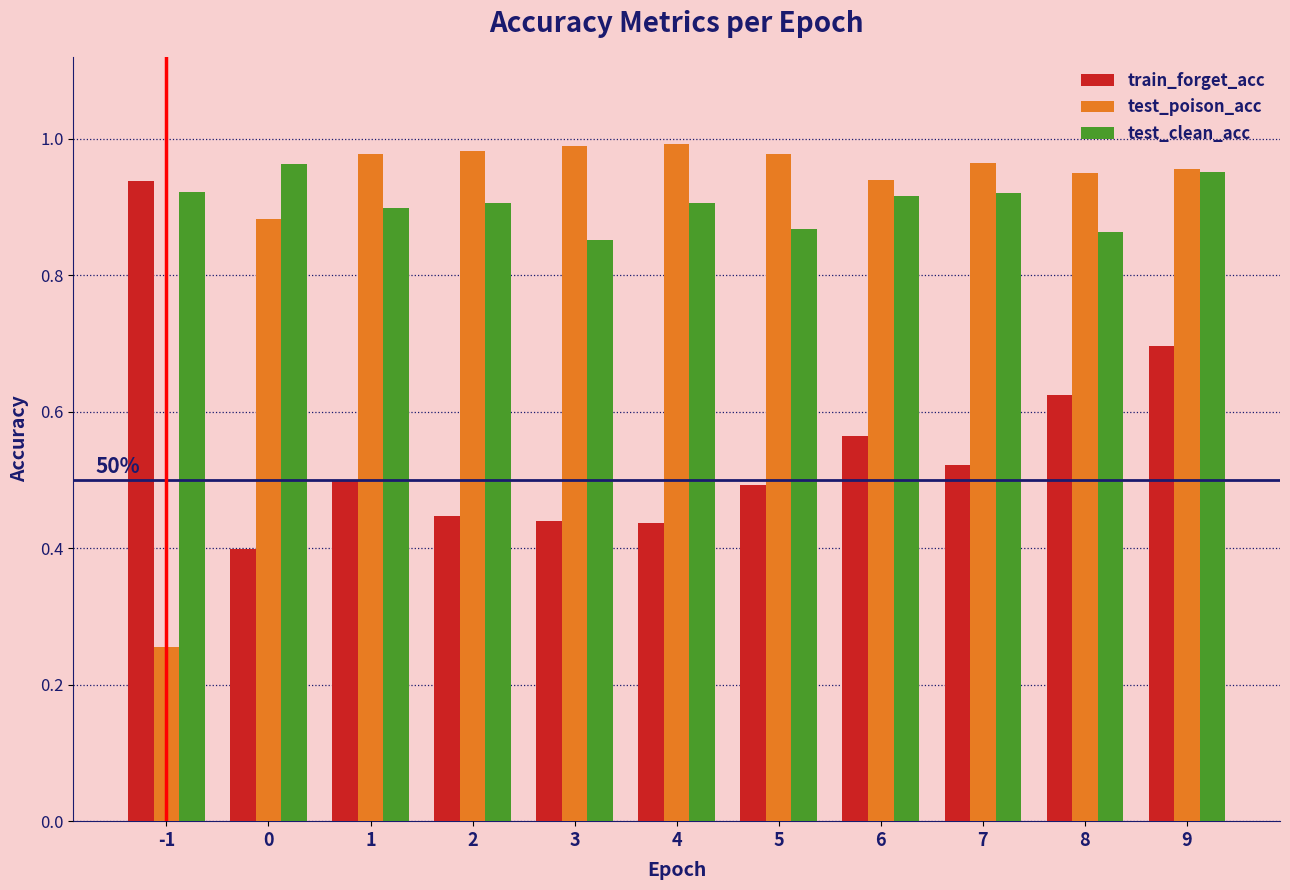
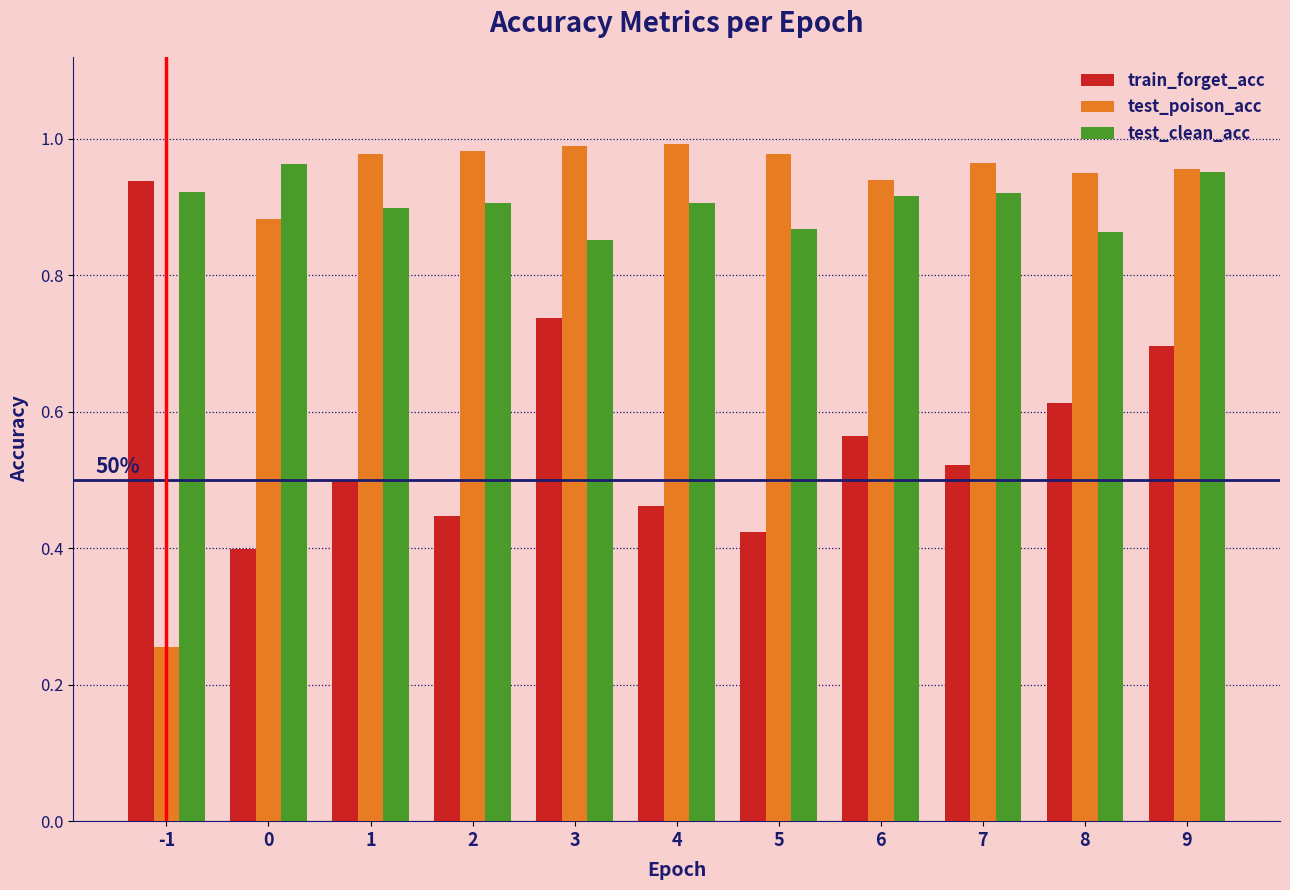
train_forget_acc, 3: 0.44 -> 0.74
train_forget_acc, 4: 0.44 -> 0.46
train_forget_acc, 5: 0.49 -> 0.42
train_forget_acc, 8: 0.63 -> 0.61
